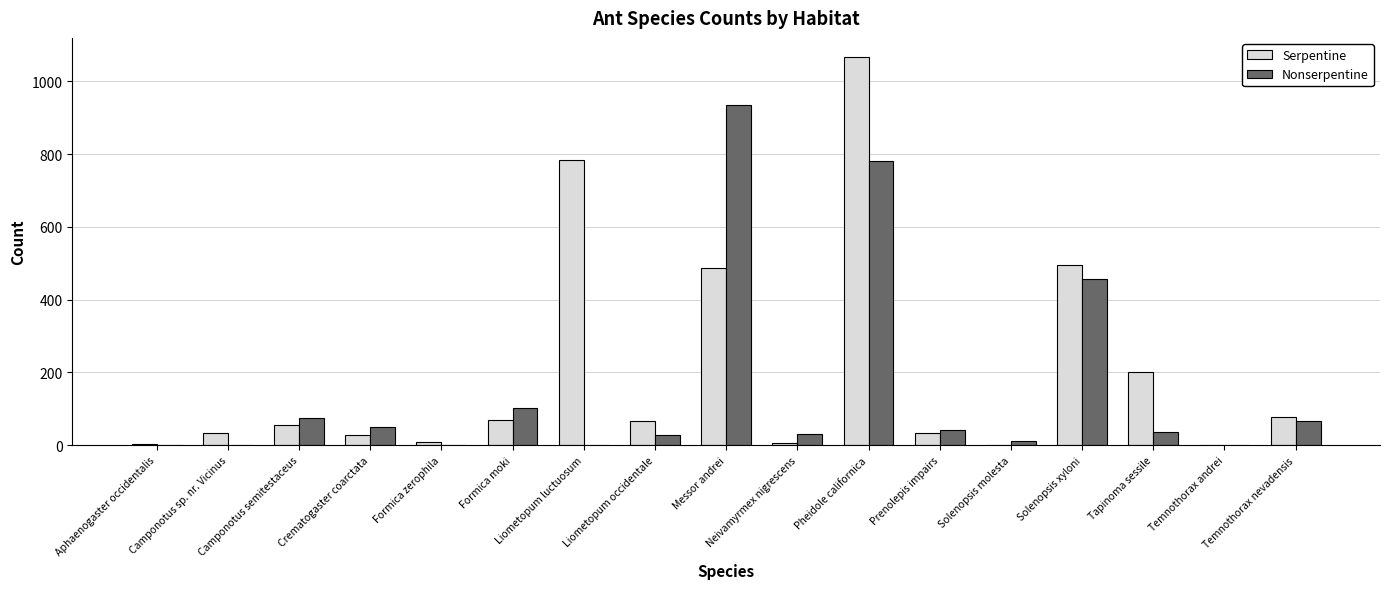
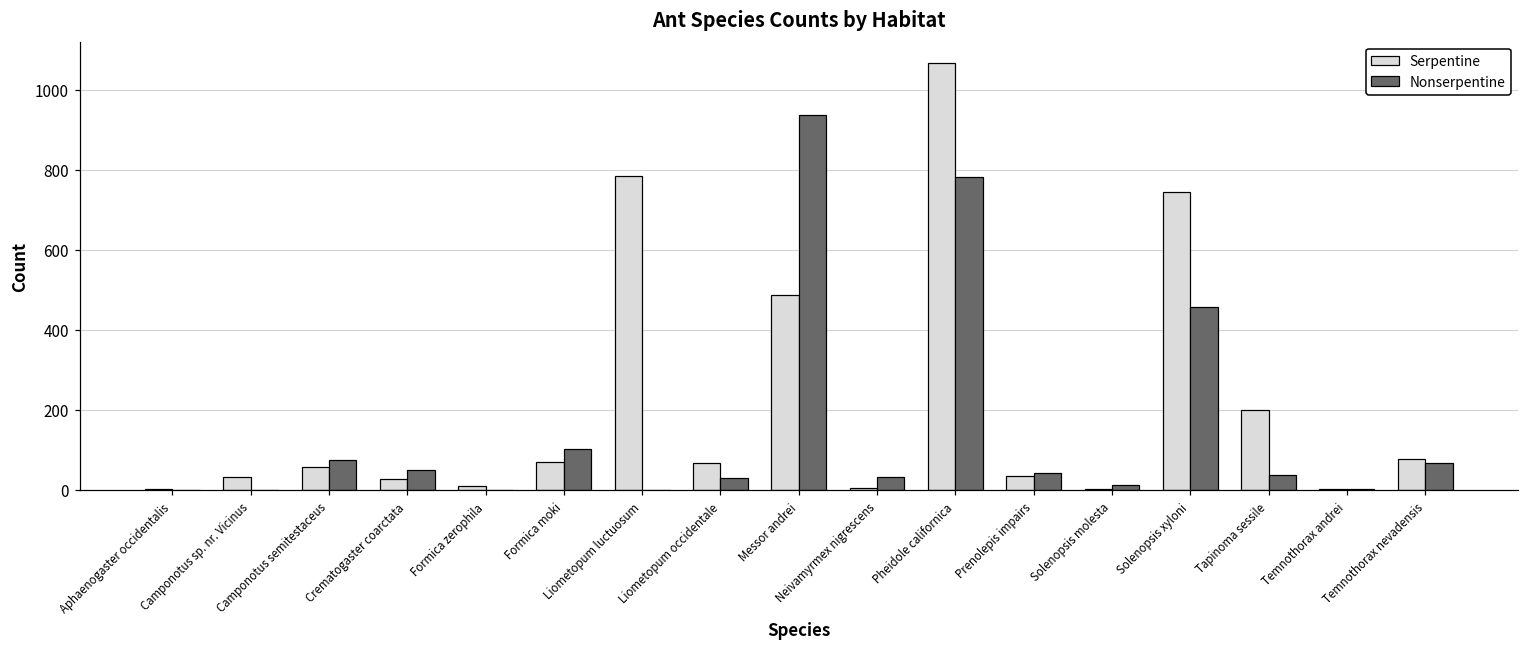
Serpentine, Solenopsis xyloni: 490 -> 750
